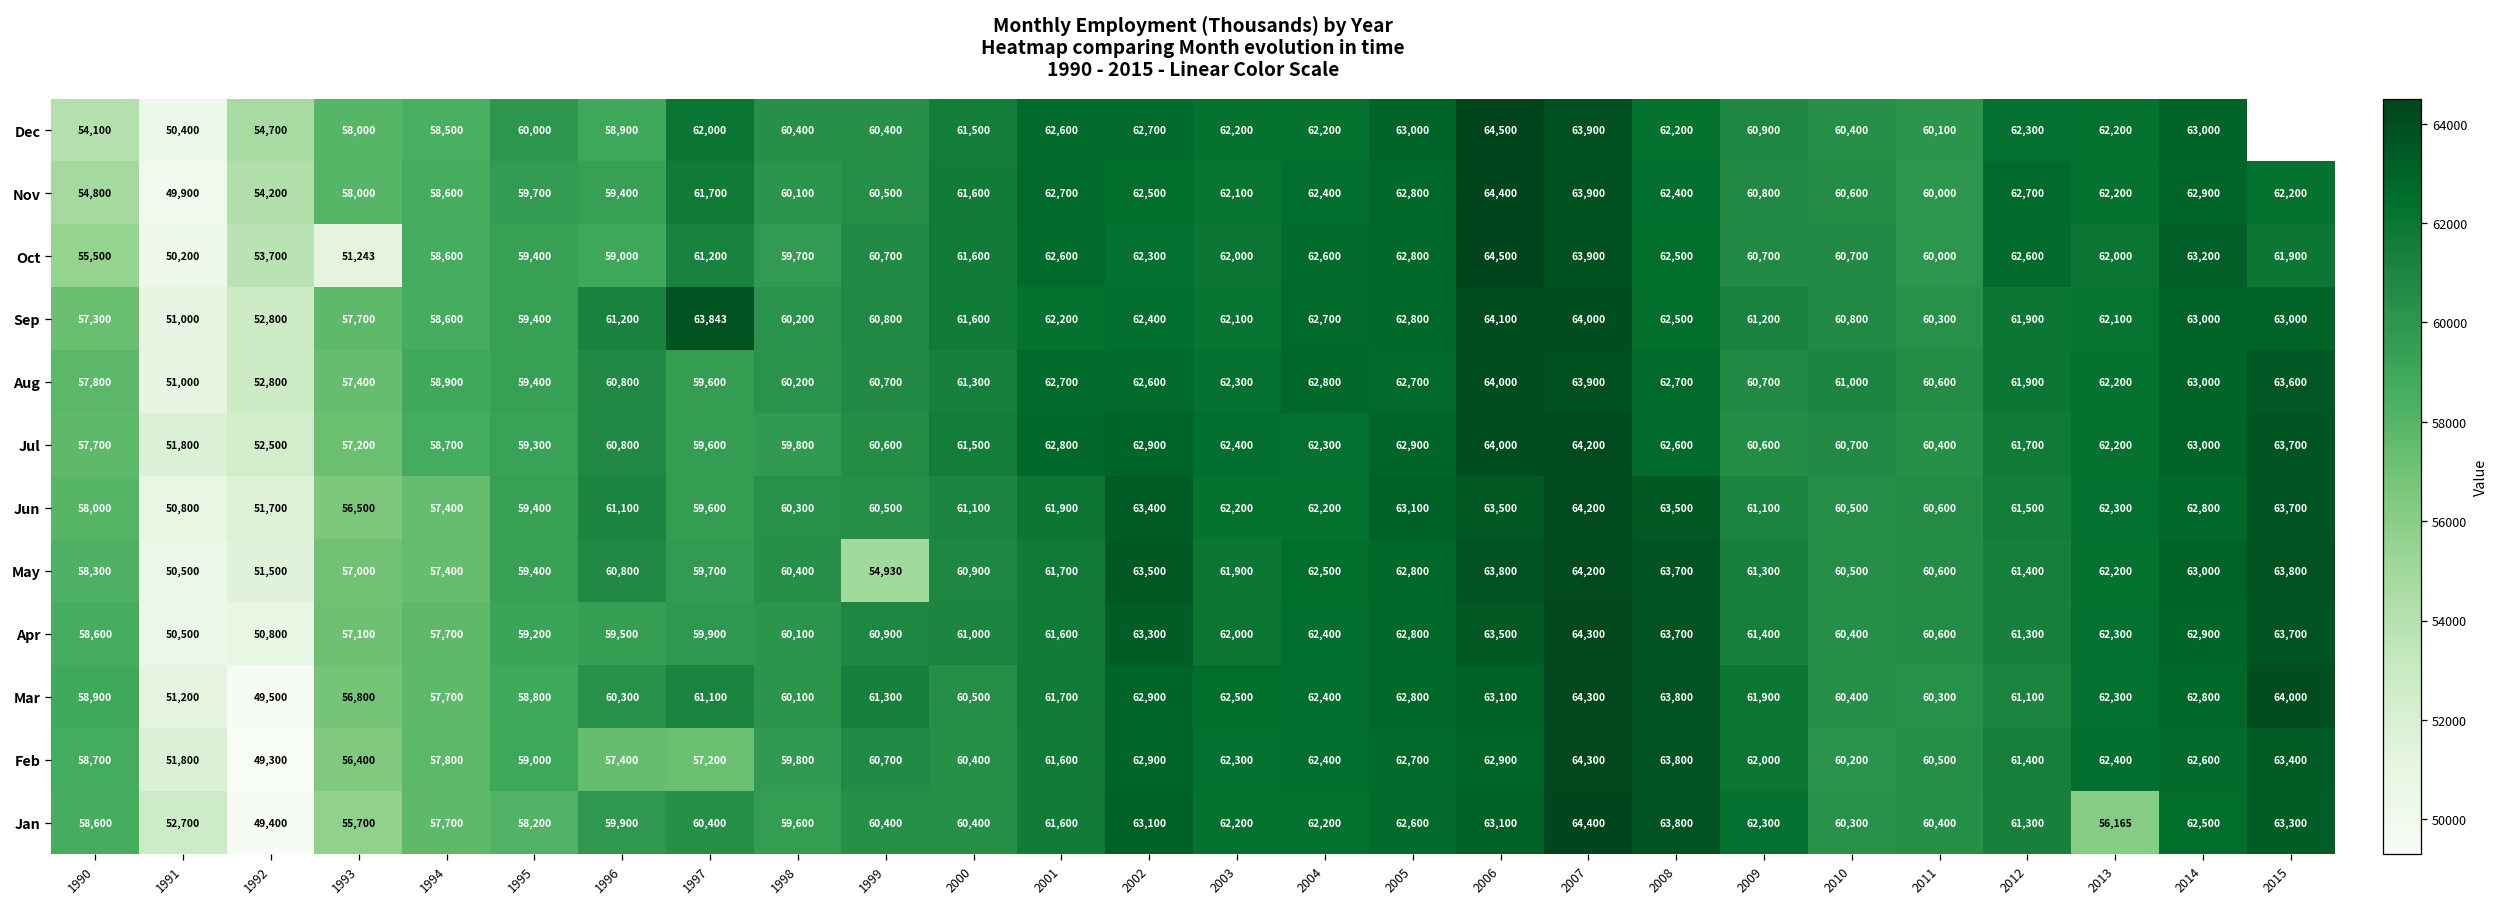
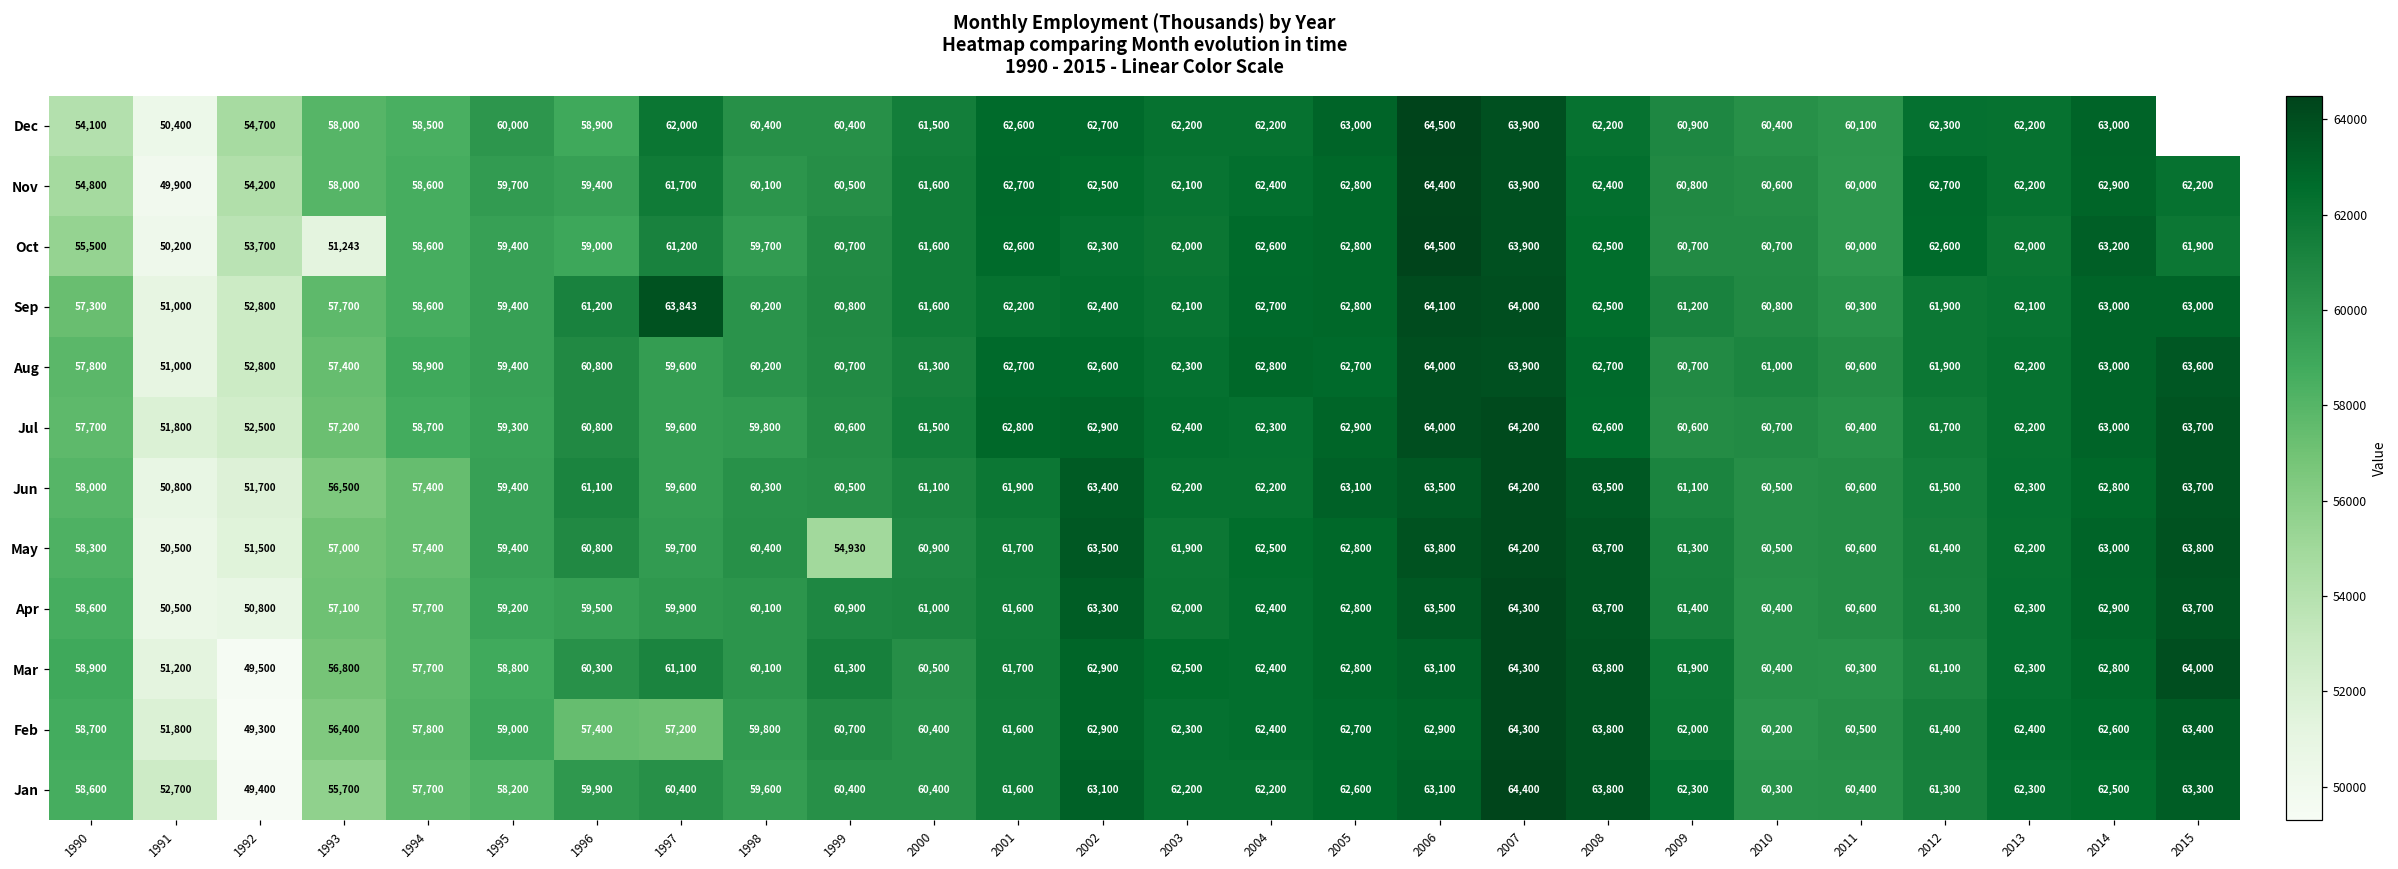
Jan, 2013: 56,165 -> 62,300
